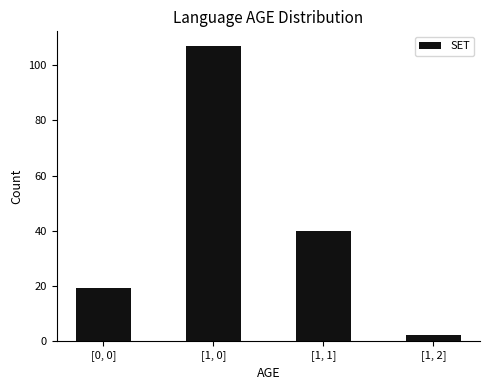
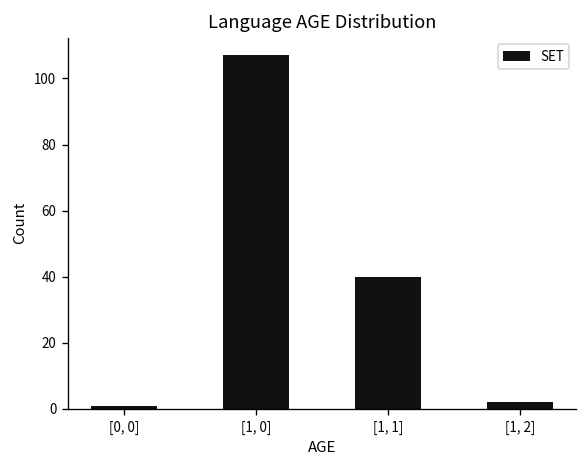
[0, 0]: 19 -> 1
